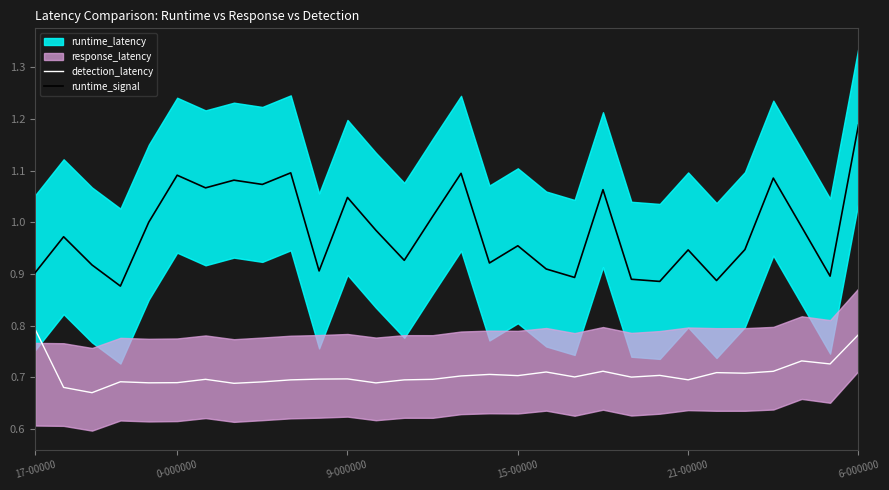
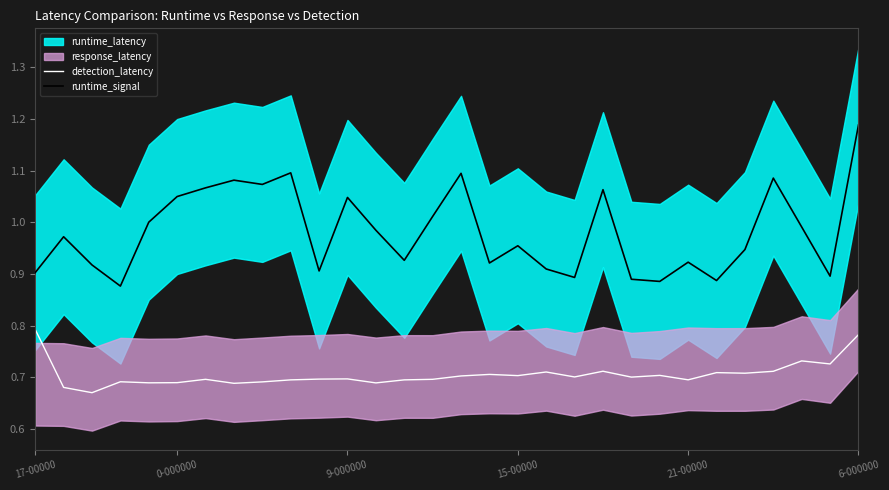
runtime_signal, 0-000000: 1.09 -> 1.05
runtime_signal, 21-00000: 0.95 -> 0.92
